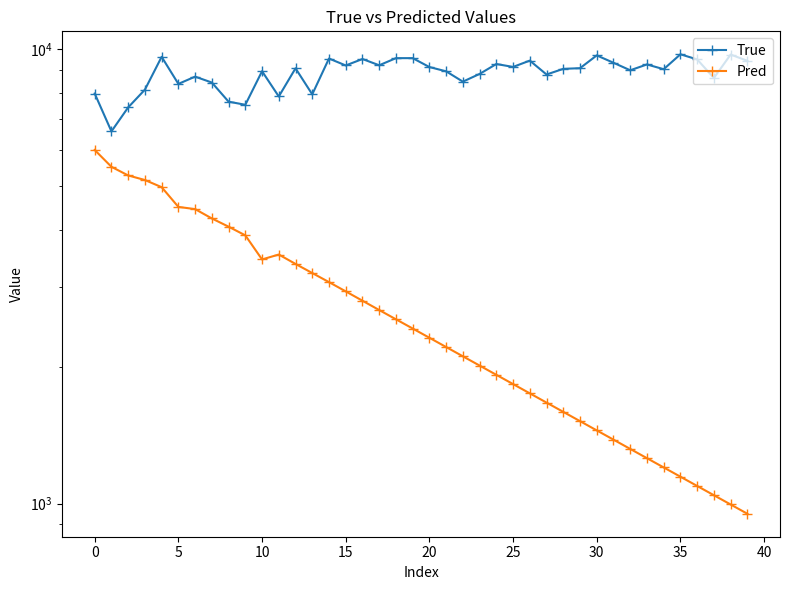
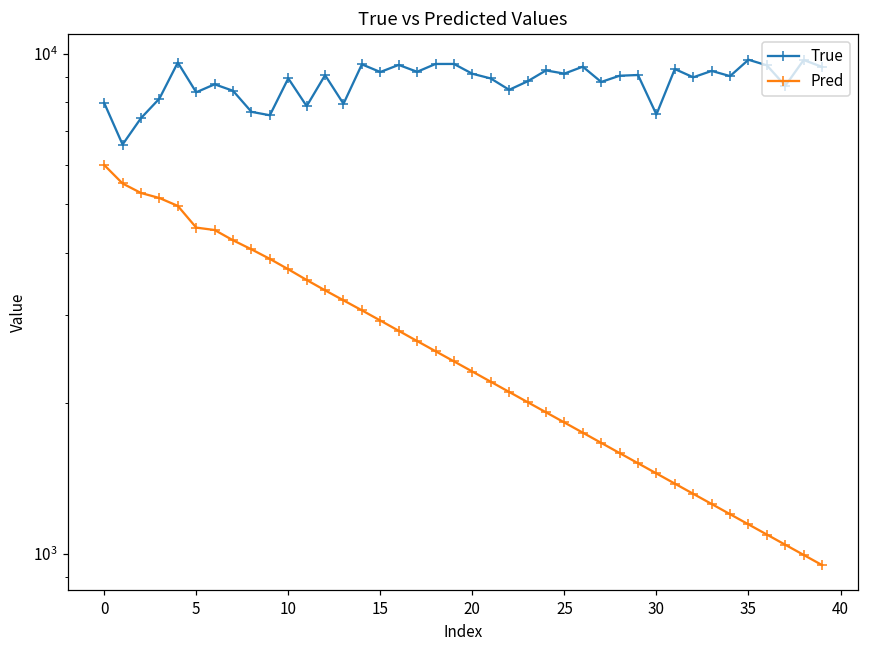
Pred, 10: 3400 -> 3700
True, 30: 9700 -> 7600
